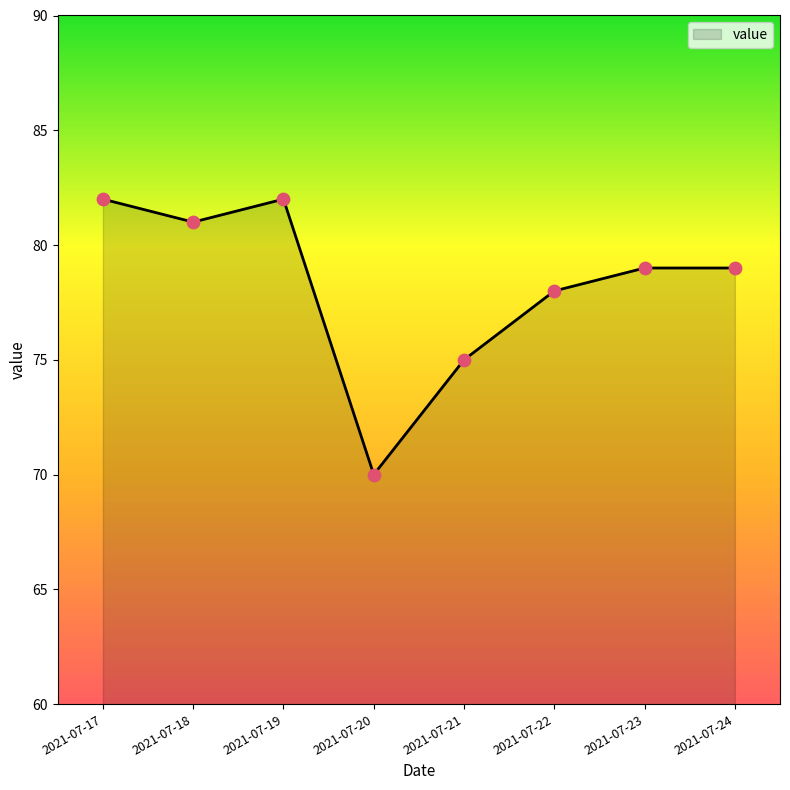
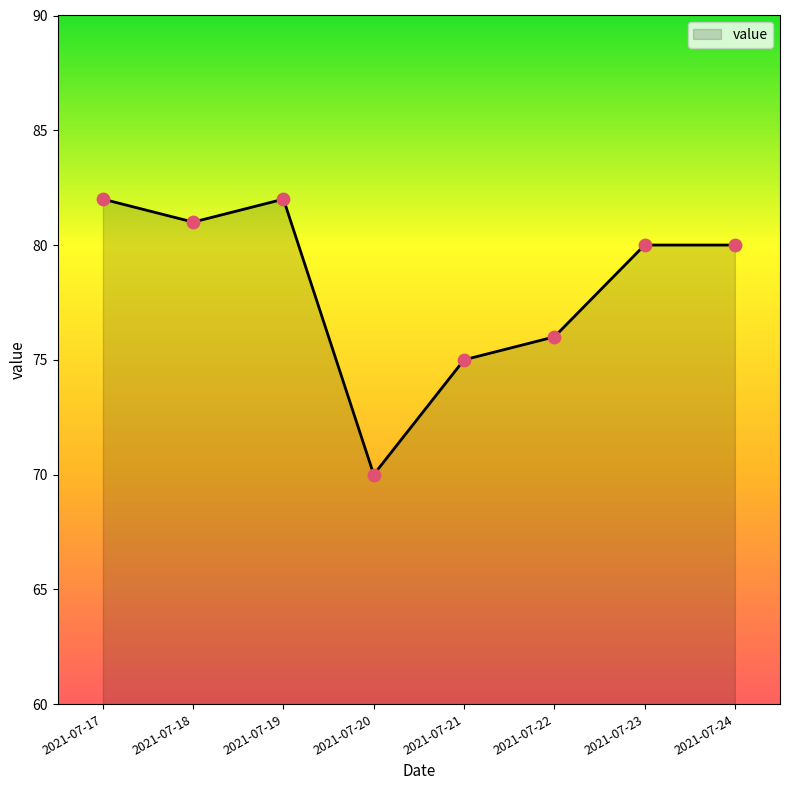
2021-07-22: 78 -> 76
2021-07-23: 79 -> 80
2021-07-24: 79 -> 80
